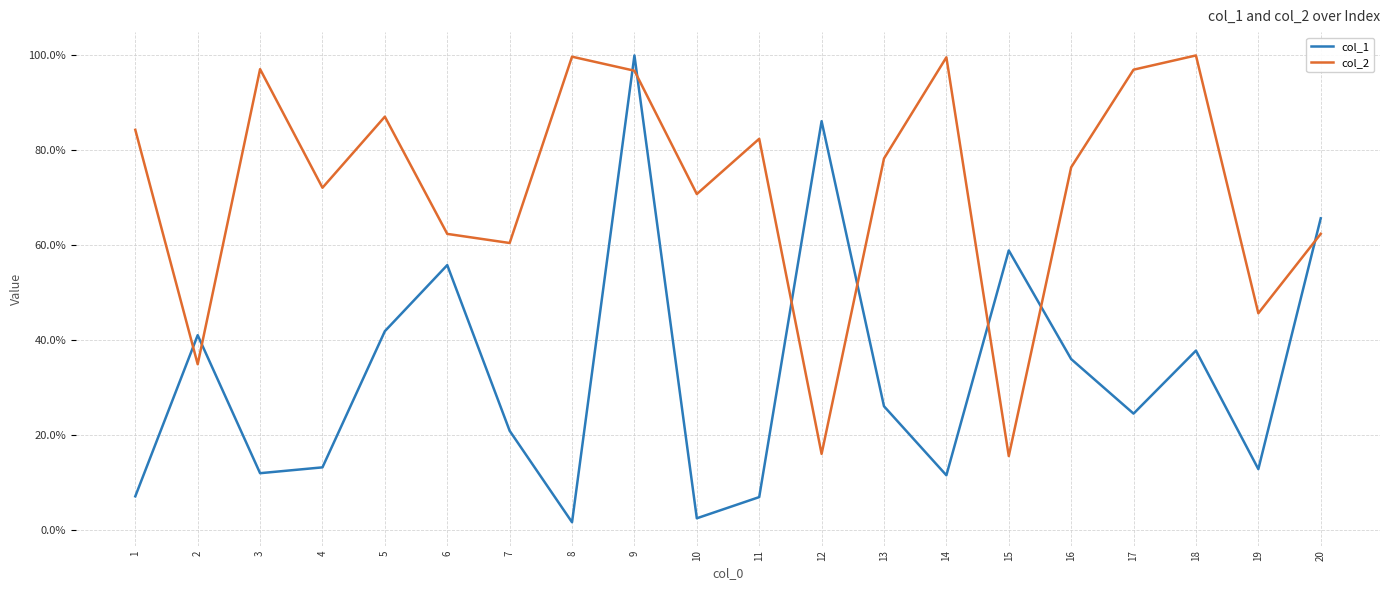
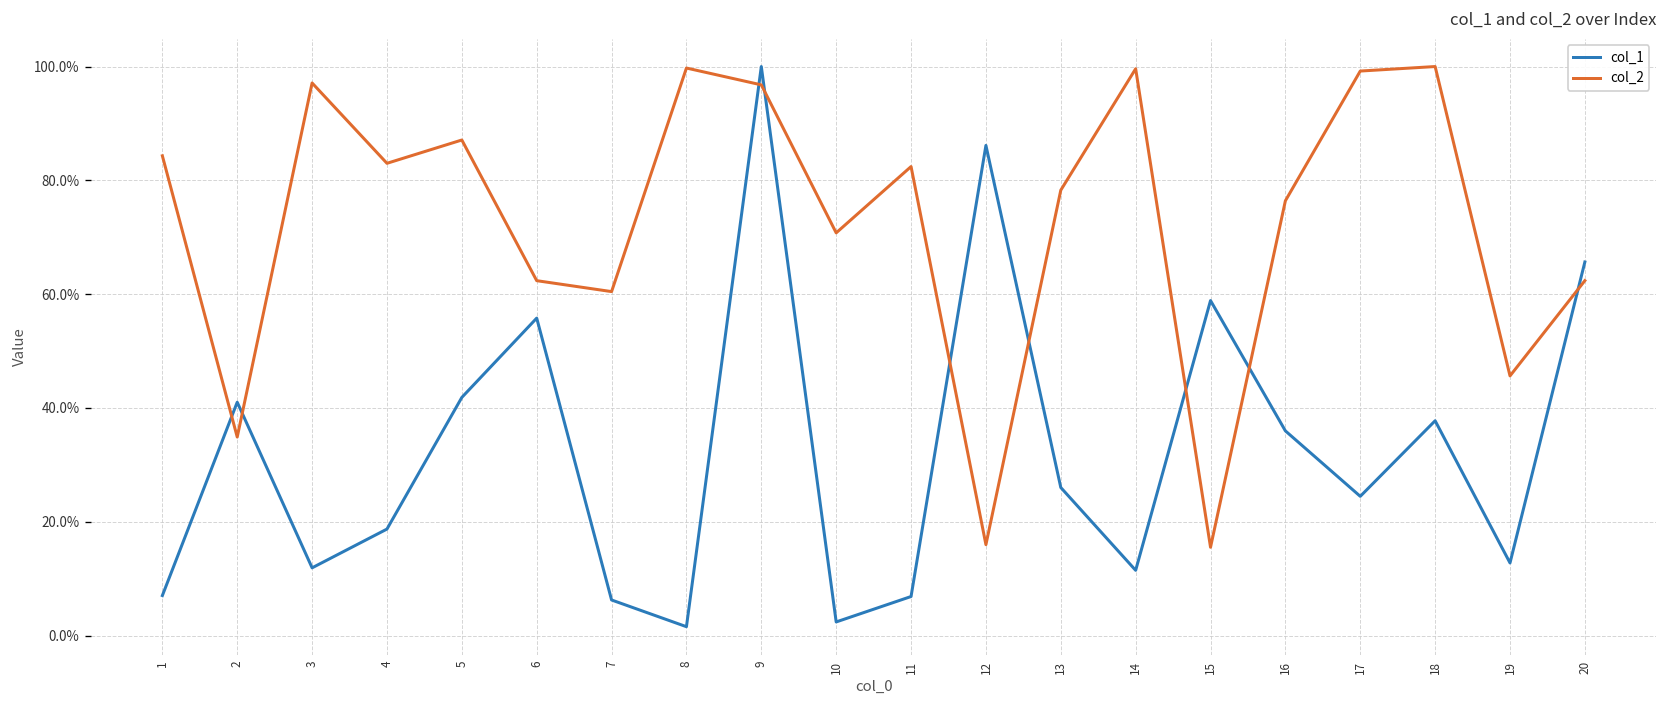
col_1, 4: 13% -> 19%
col_2, 4: 72% -> 83%
col_1, 7: 21% -> 6%
col_2, 17: 97% -> 99%
